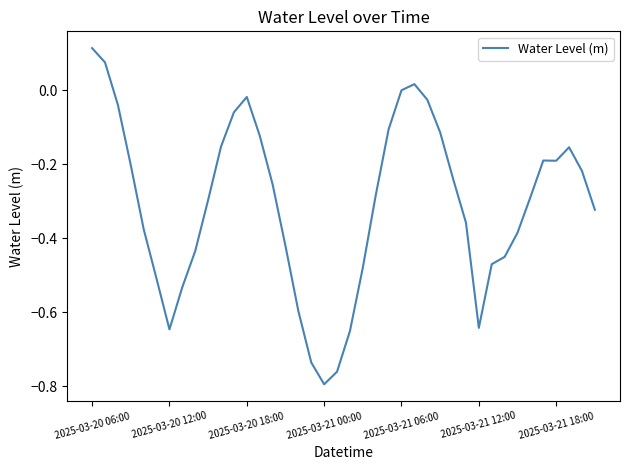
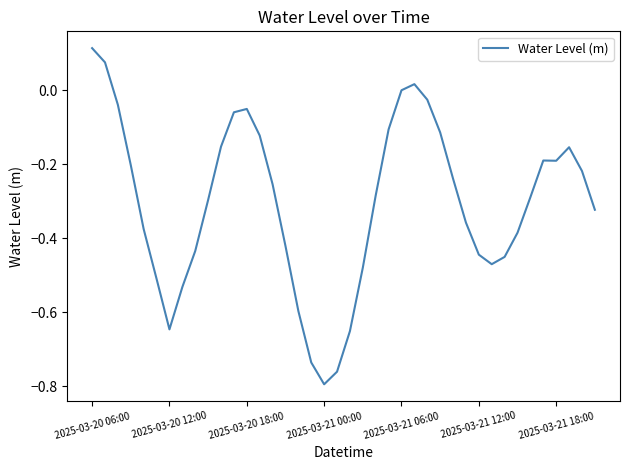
2025-03-20 18:00: -0.02 -> -0.05
2025-03-21 12:00: -0.64 -> -0.44
